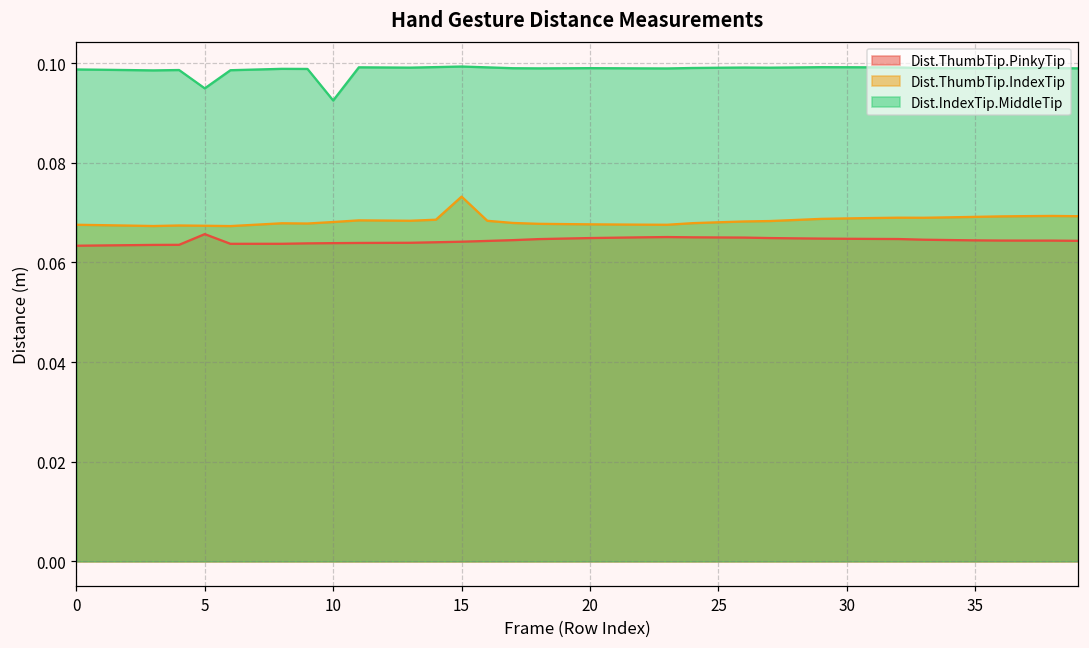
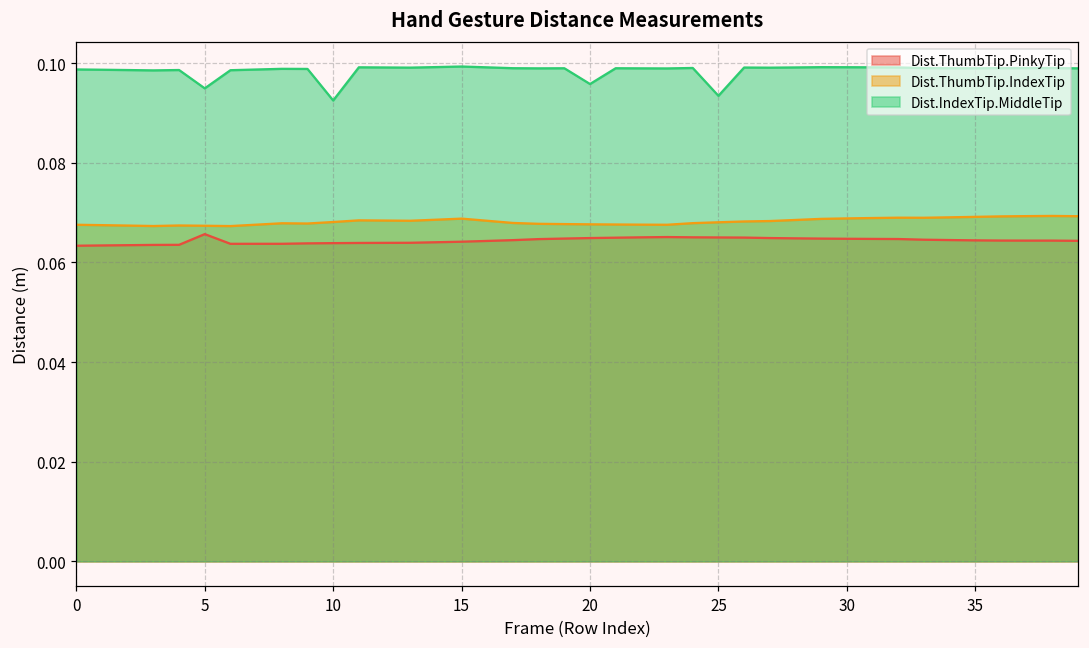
Dist.ThumbTip.IndexTip, 15: 0.073 -> 0.069
Dist.IndexTip.MiddleTip, 20: 0.099 -> 0.096
Dist.IndexTip.MiddleTip, 25: 0.099 -> 0.093
